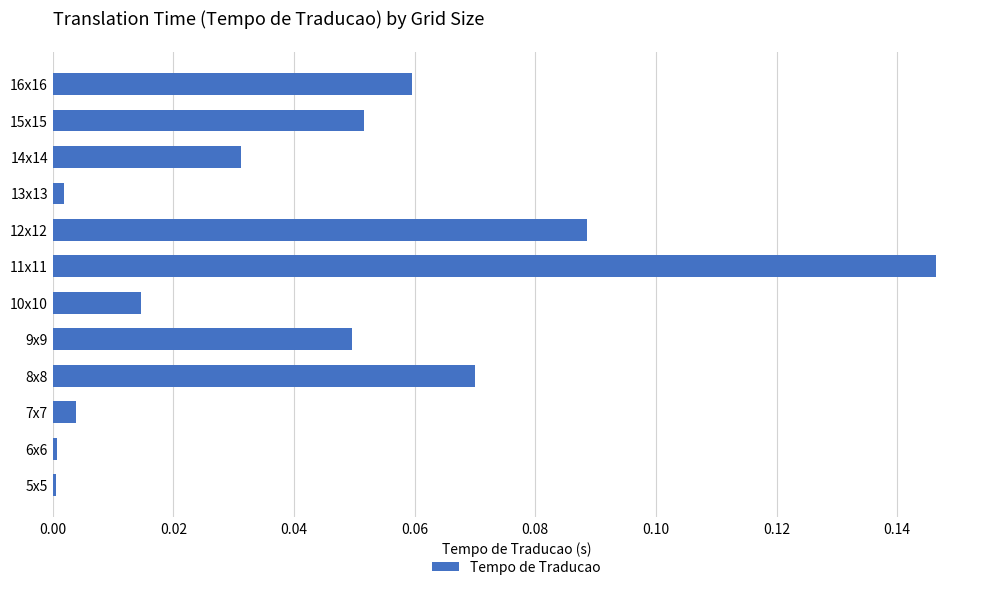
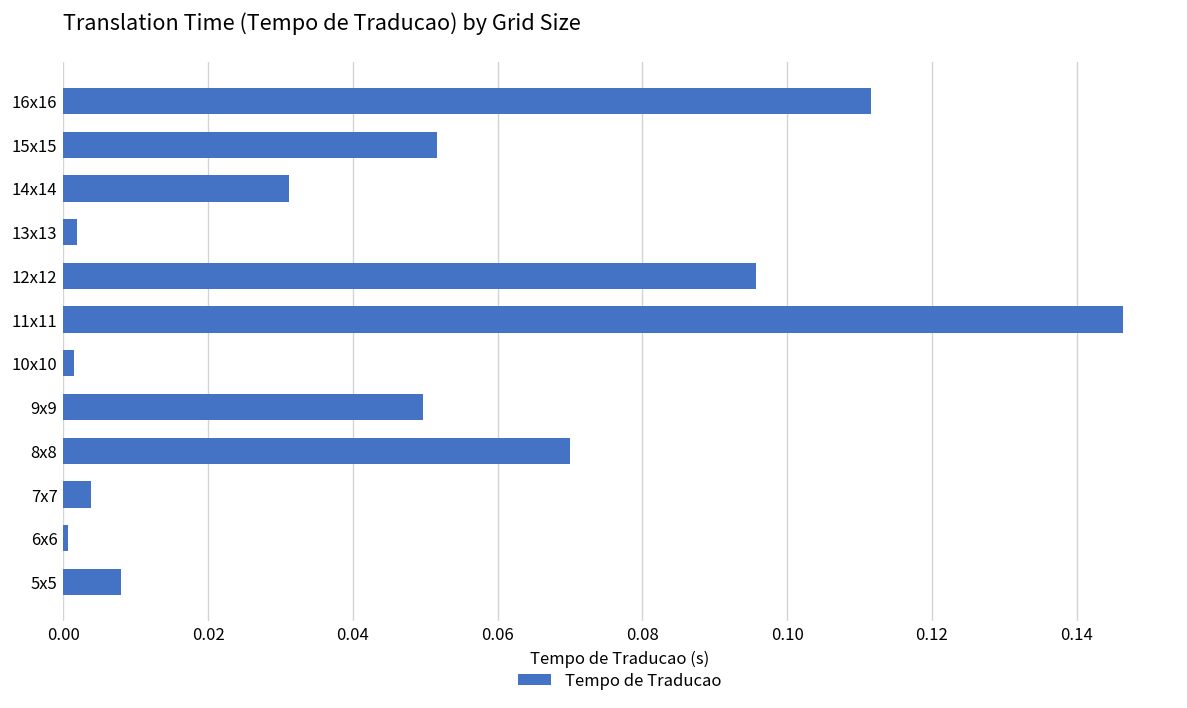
16x16: 0.059 -> 0.112
12x12: 0.089 -> 0.096
10x10: 0.015 -> 0.001
5x5: 0.000 -> 0.008
